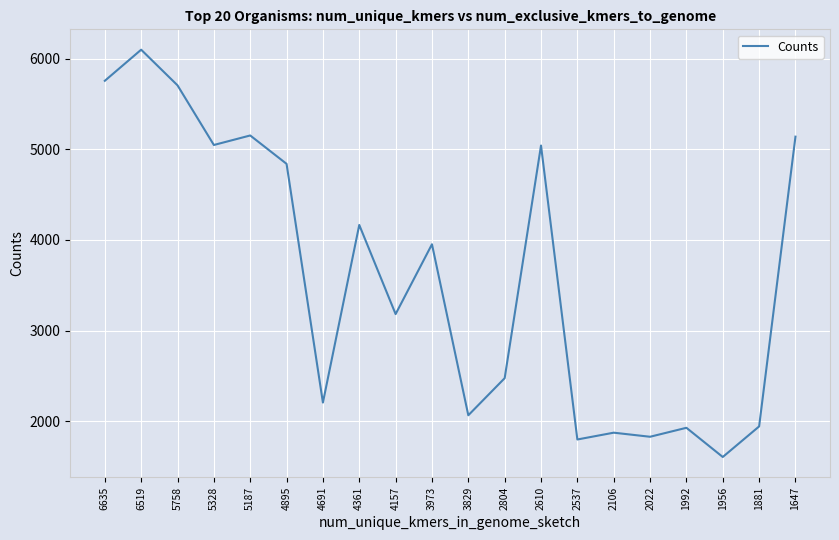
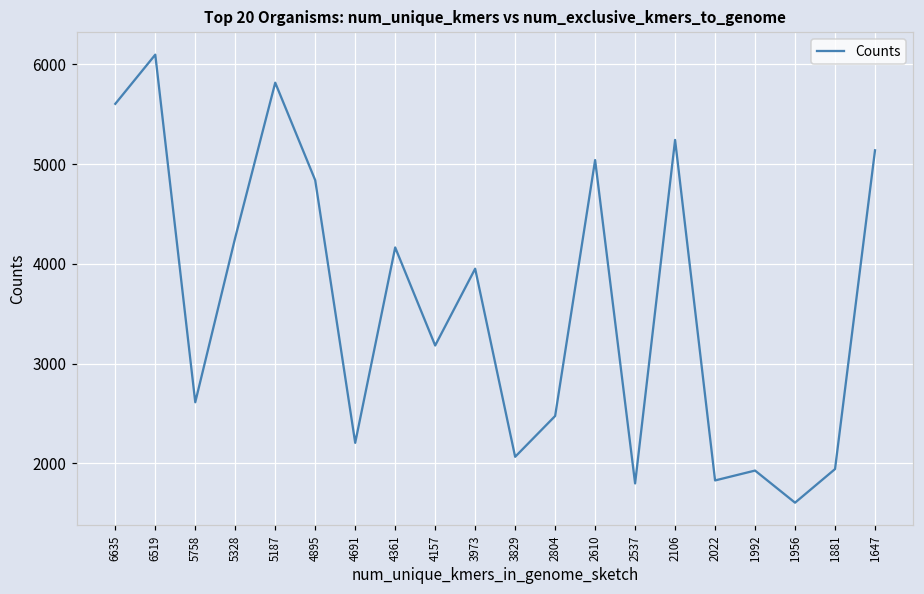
6635: 5800 -> 5600
5758: 5700 -> 2600
5328: 5000 -> 4300
5187: 5200 -> 5800
2106: 1900 -> 5200
